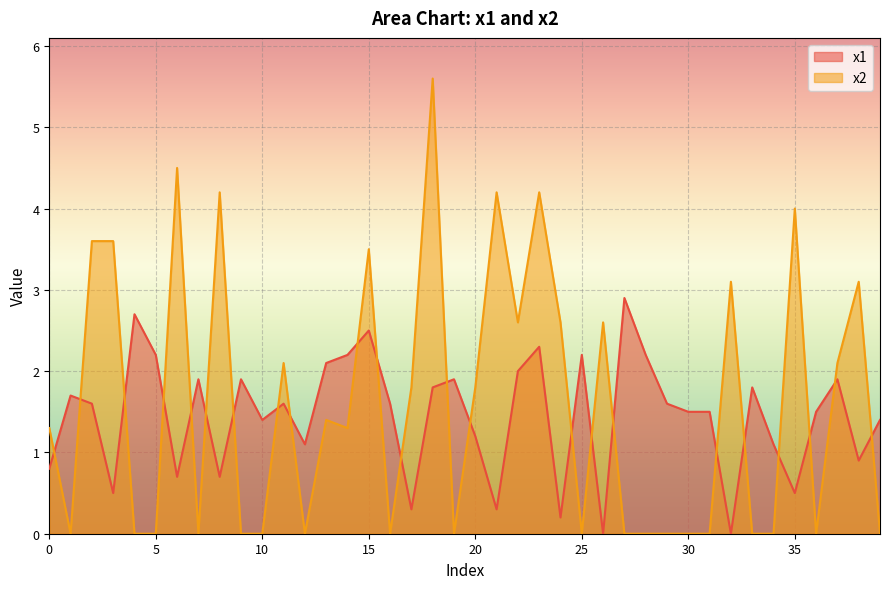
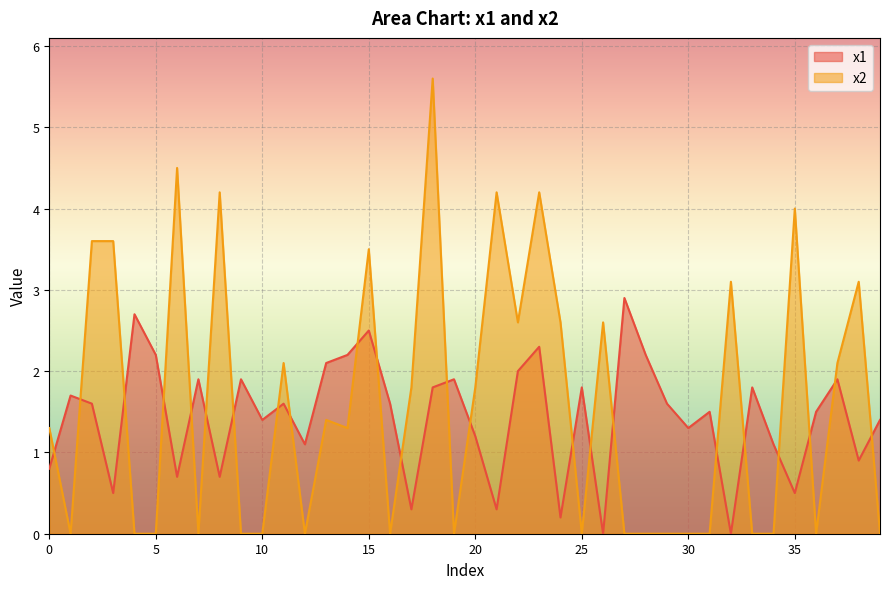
x1, 25: 2.2 -> 1.8
x1, 30: 1.5 -> 1.3
